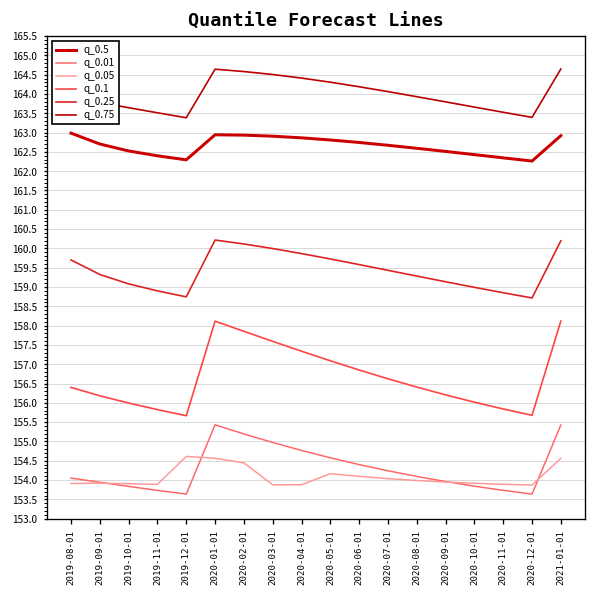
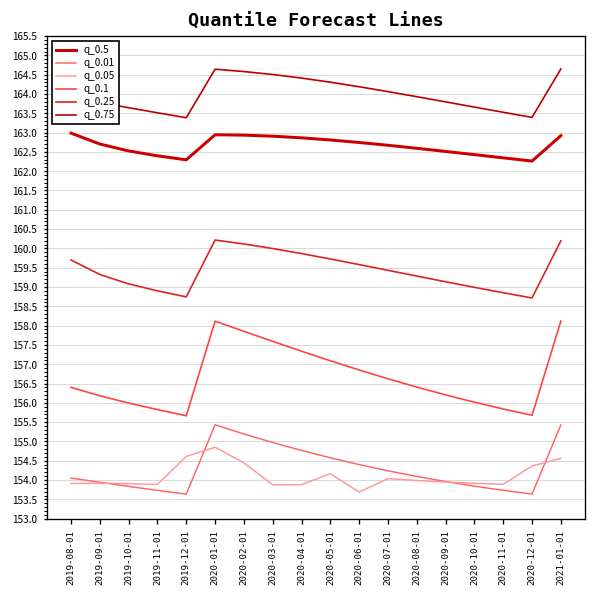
q_0.05, 2020-01-01: 154.6 -> 154.9
q_0.05, 2020-06-01: 154.1 -> 153.7
q_0.05, 2020-12-01: 153.9 -> 154.4
